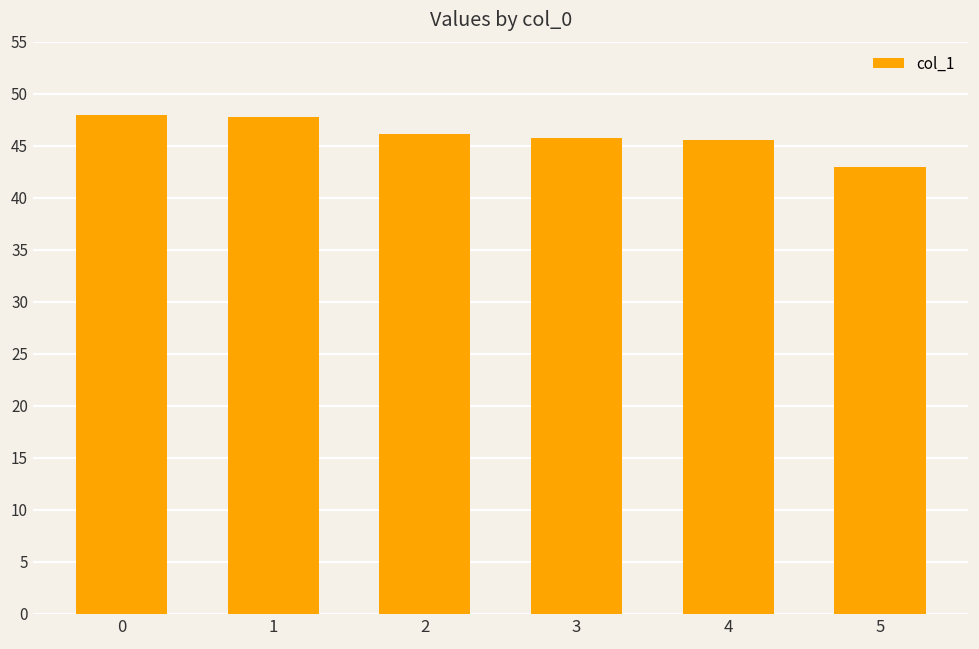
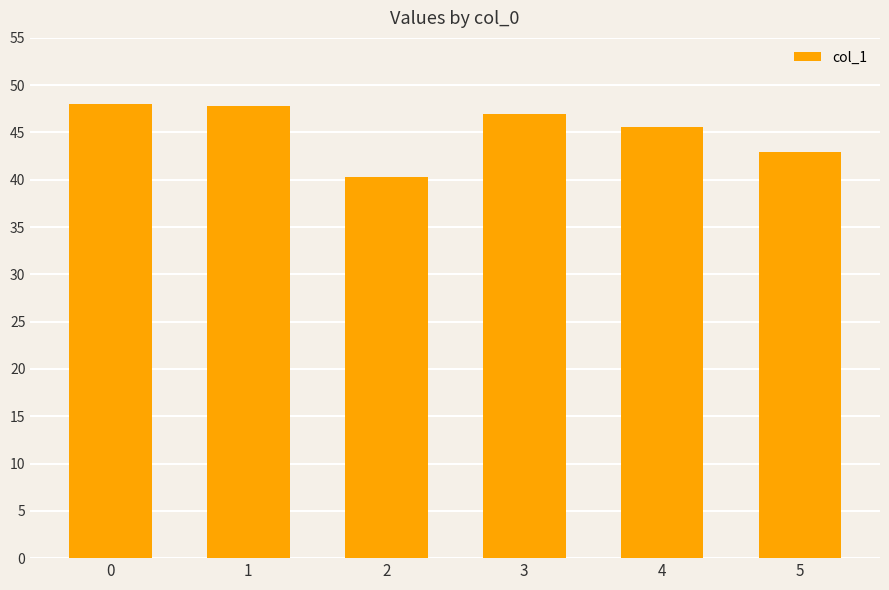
2: 46 -> 40
3: 46 -> 47
